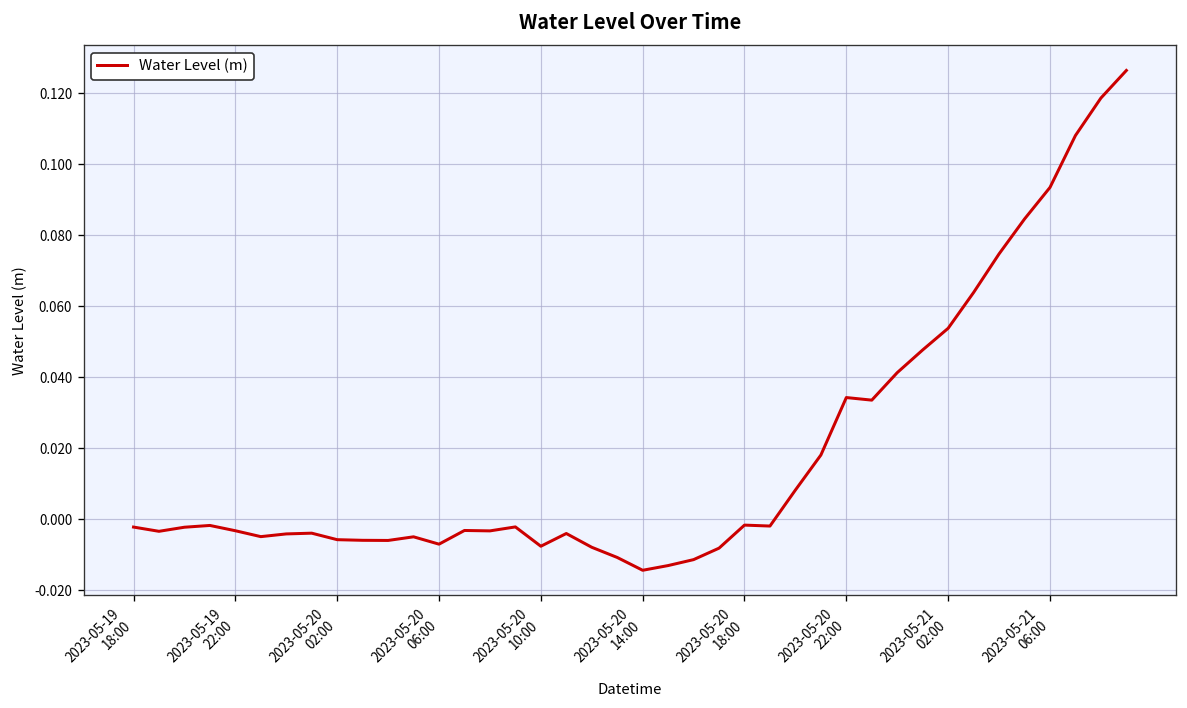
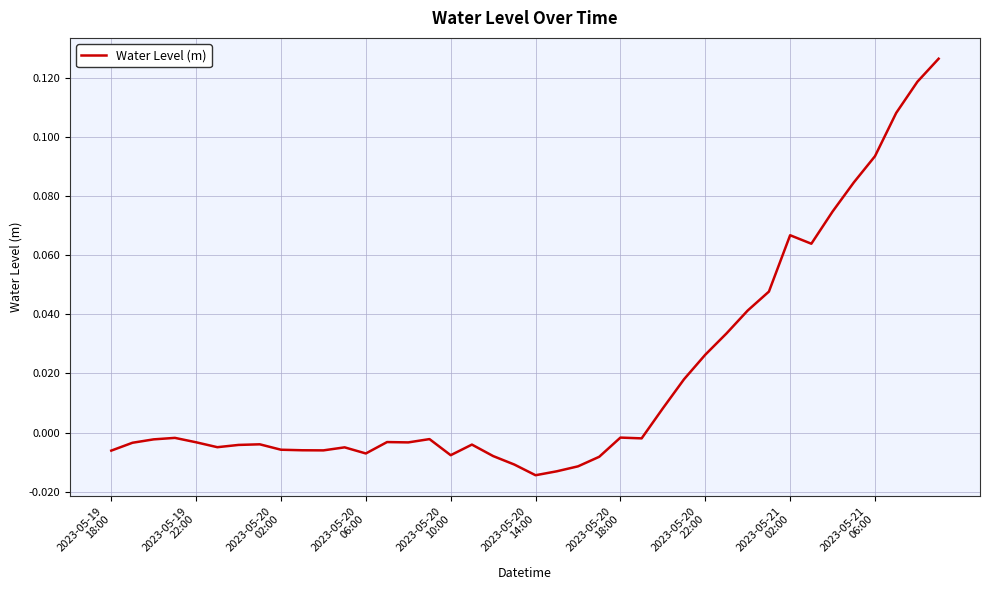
2023-05-19 18:00: -0.002 -> -0.006
2023-05-20 22:00: 0.034 -> 0.026
2023-05-21 02:00: 0.054 -> 0.067
